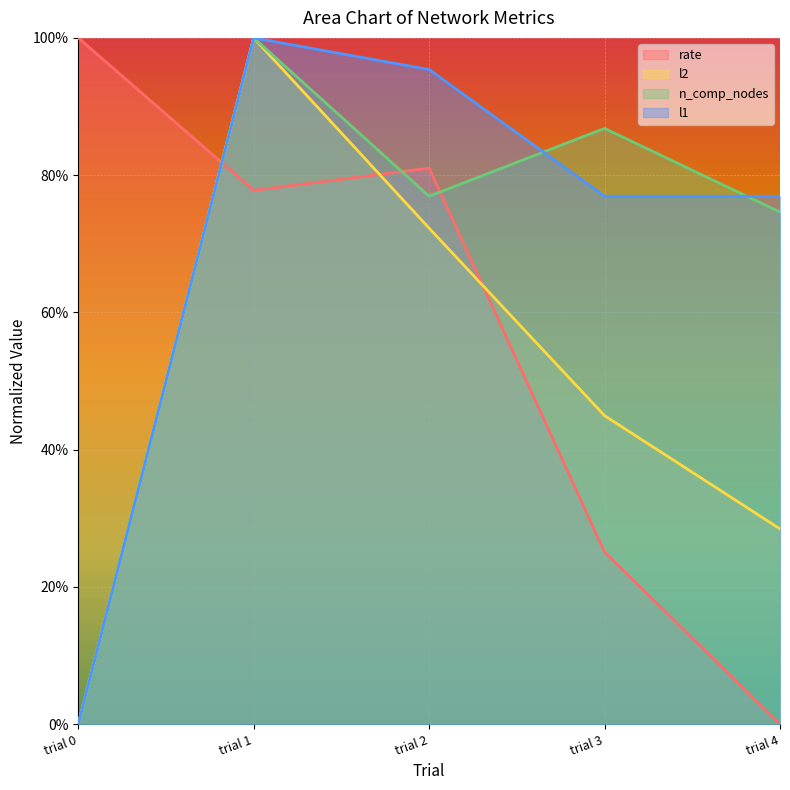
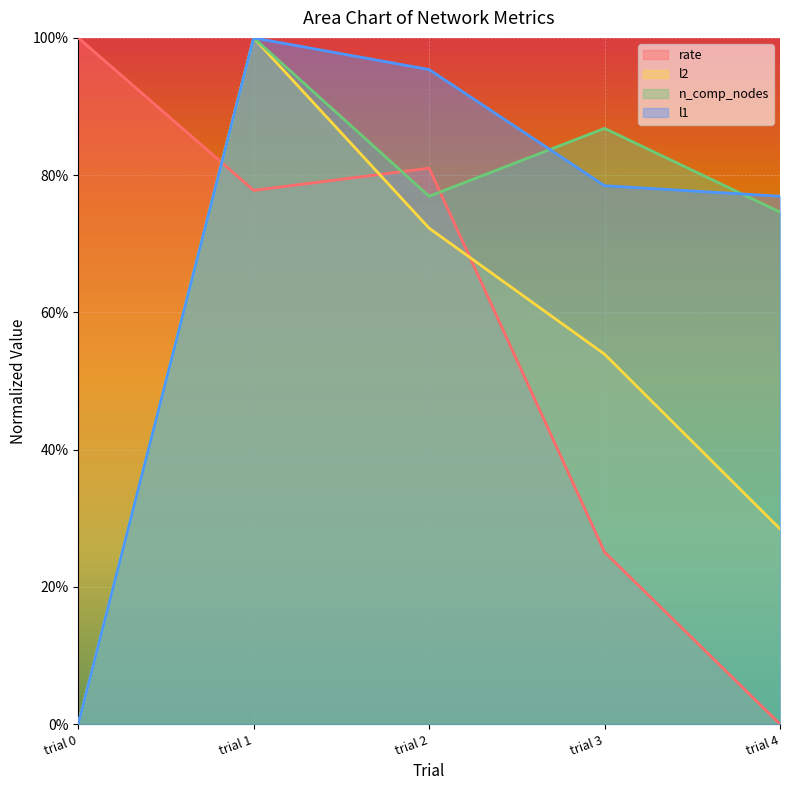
l2, trial 3: 45% -> 54%
l1, trial 3: 77% -> 78%
